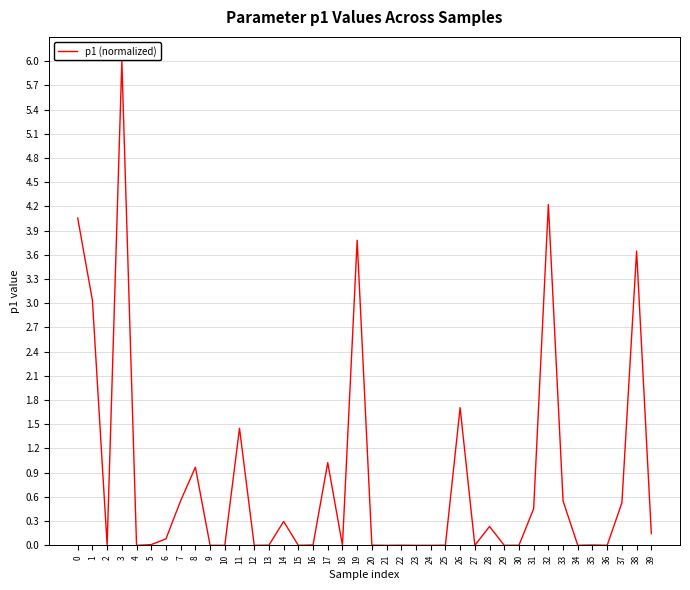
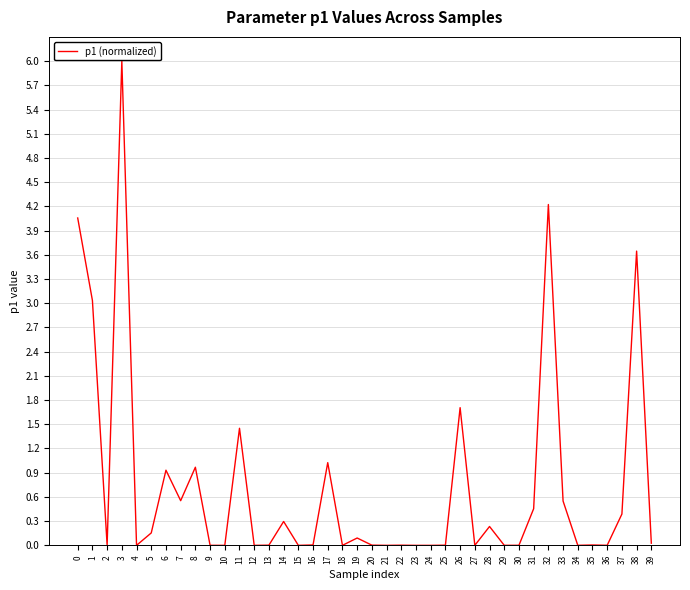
5: 0.0 -> 0.2
6: 0.1 -> 0.9
19: 3.8 -> 0.1
37: 0.5 -> 0.4
39: 0.1 -> 0.0
